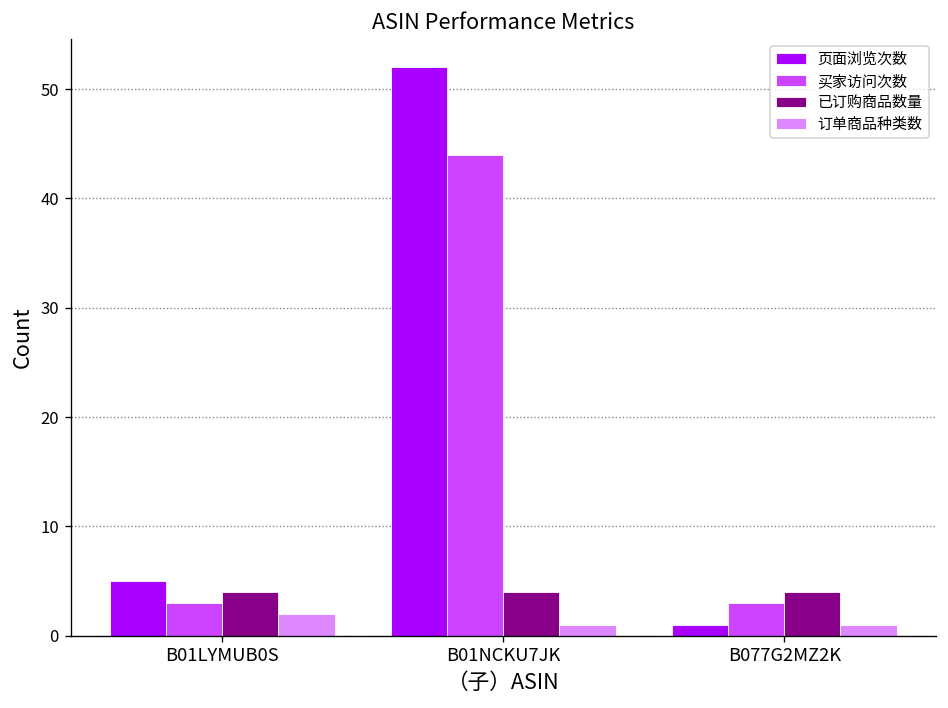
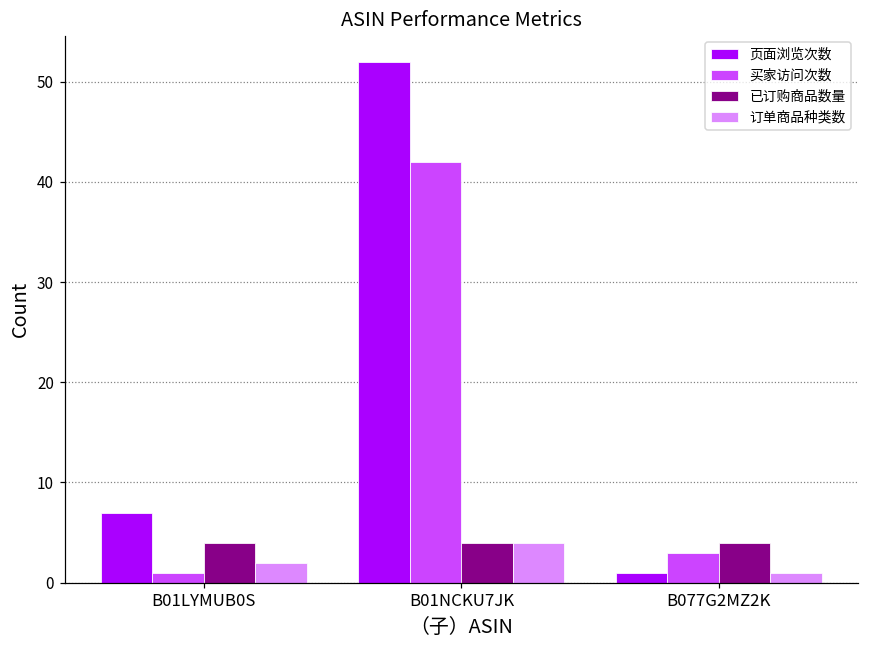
页面浏览次数, B01LYMUB0S: 5 -> 7
买家访问次数, B01LYMUB0S: 3 -> 1
买家访问次数, B01NCKU7JK: 44 -> 42
订单商品种类数, B01NCKU7JK: 1 -> 4
